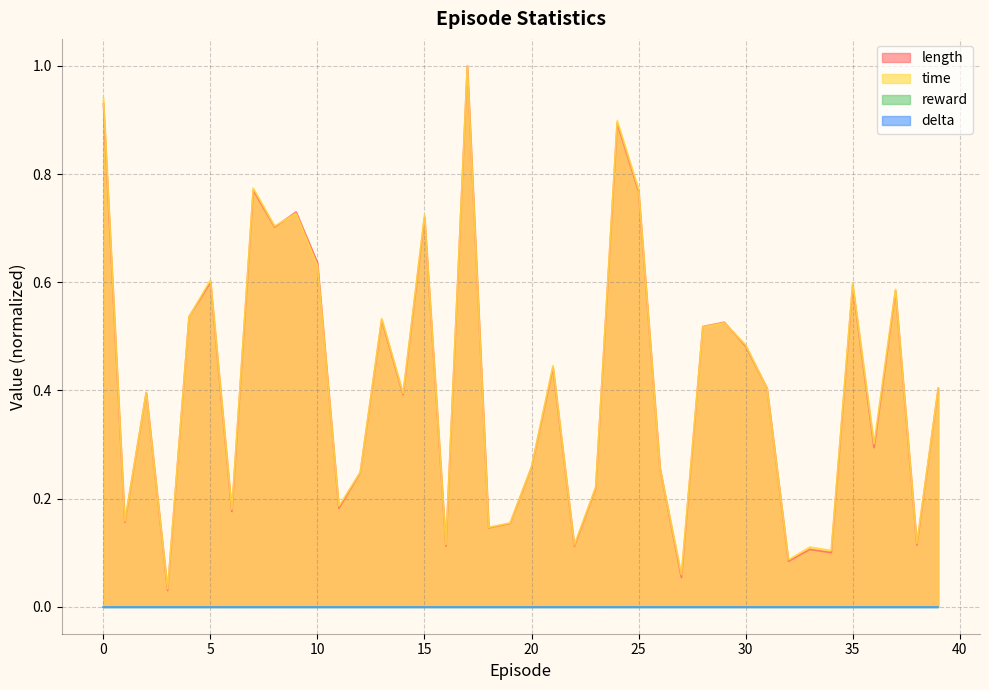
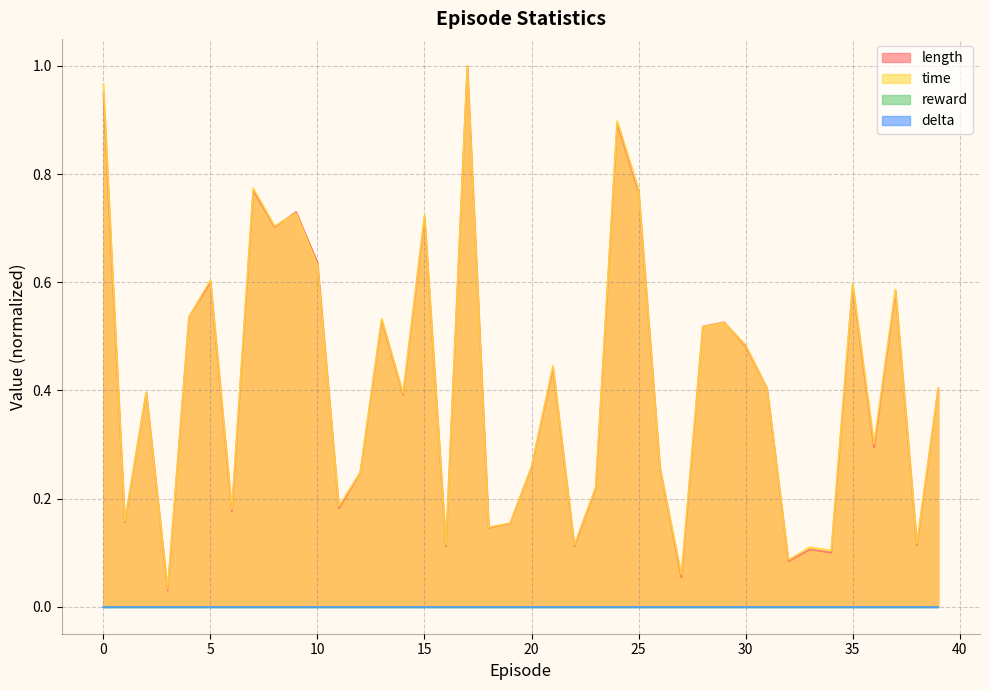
length, 0: 0.93 -> 0.95
time, 0: 0.94 -> 0.97
